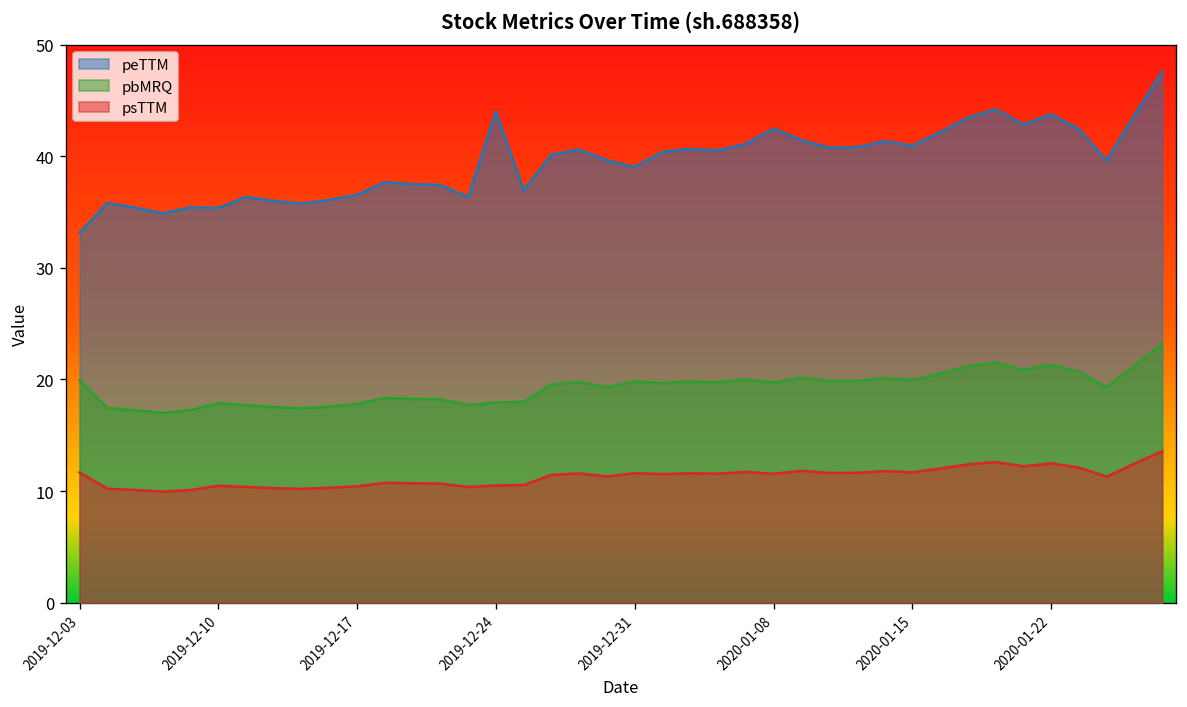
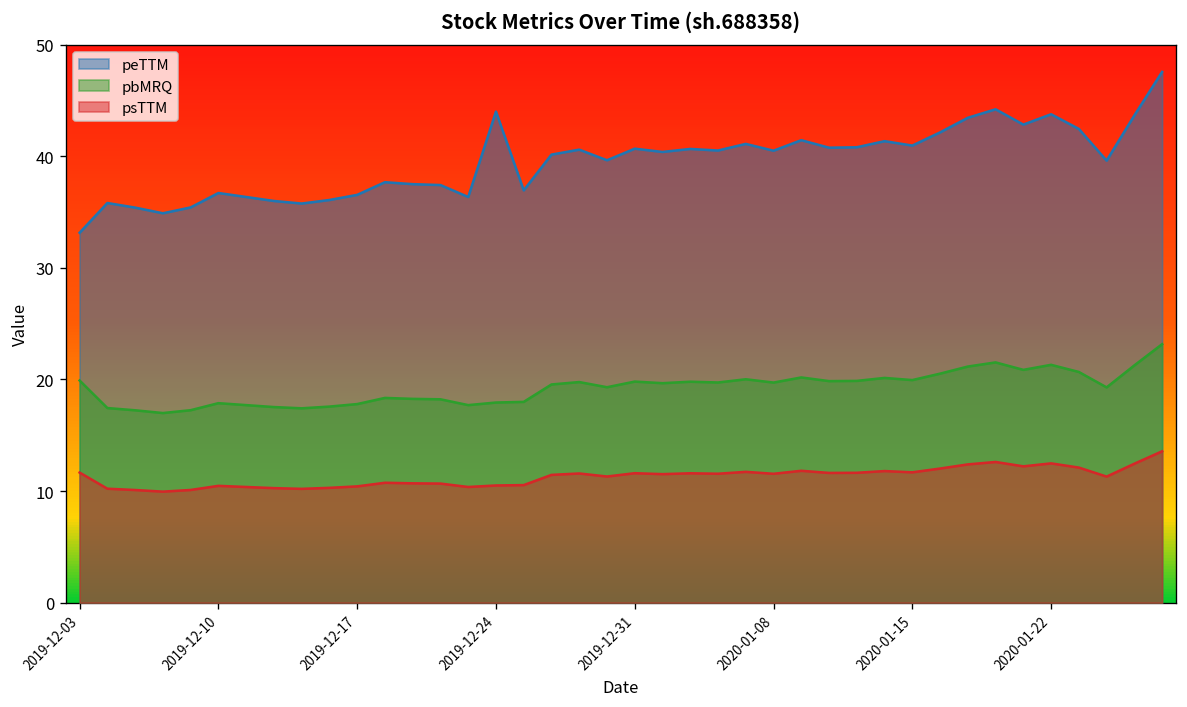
peTTM, 2019-12-10: 35 -> 37
peTTM, 2019-12-31: 39 -> 41
peTTM, 2020-01-08: 42 -> 40
